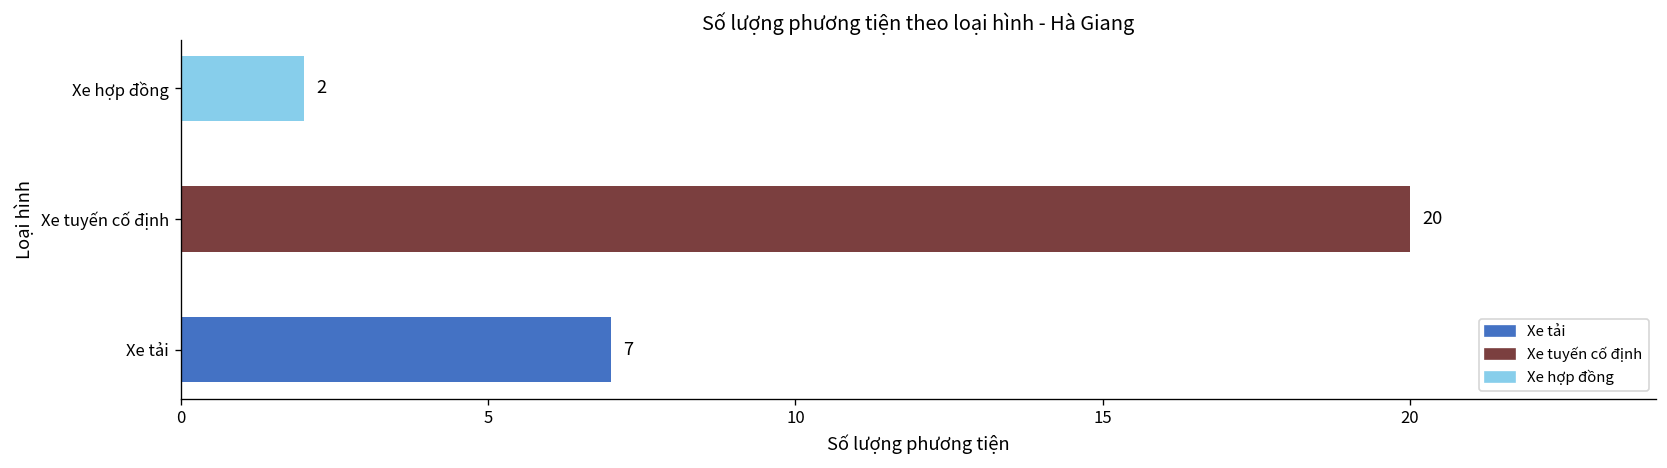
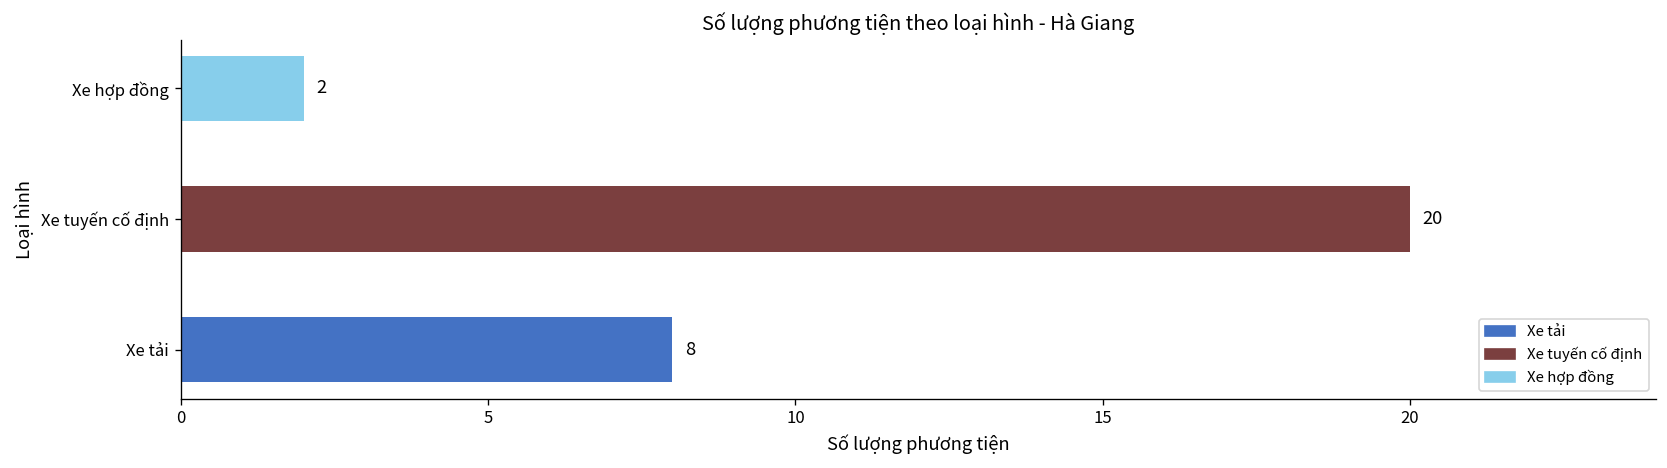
Xe tải: 7 -> 8
